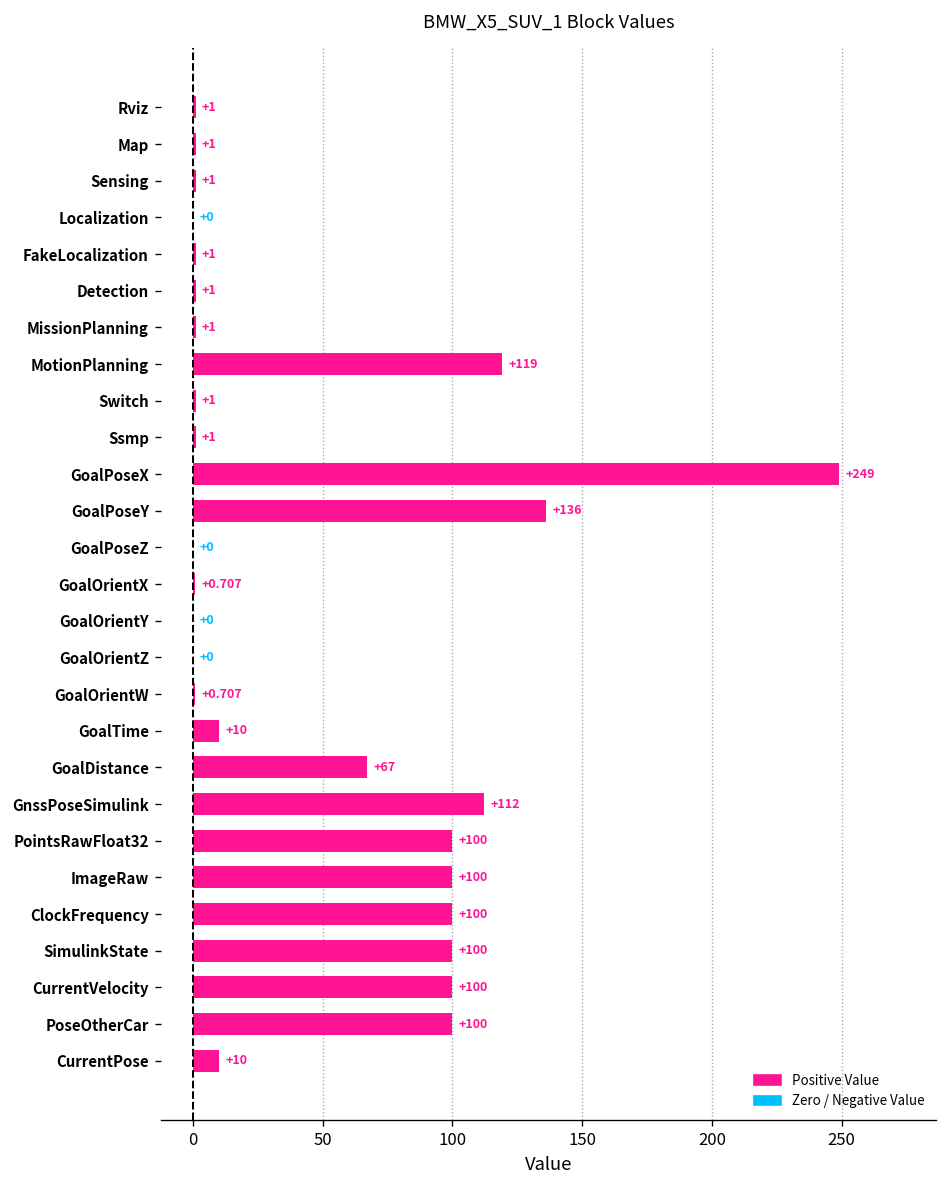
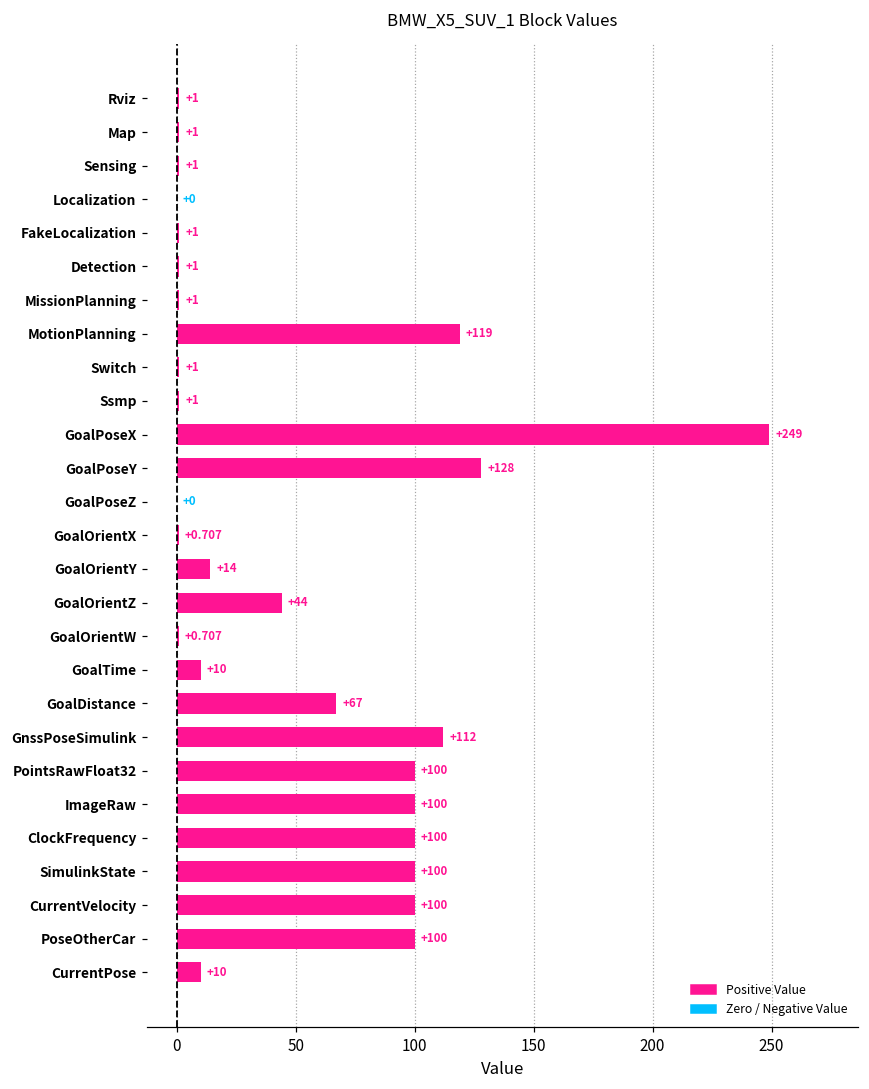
GoalPoseY: +136 -> +128
GoalOrientY: +0 -> +14
GoalOrientZ: +0 -> +44
